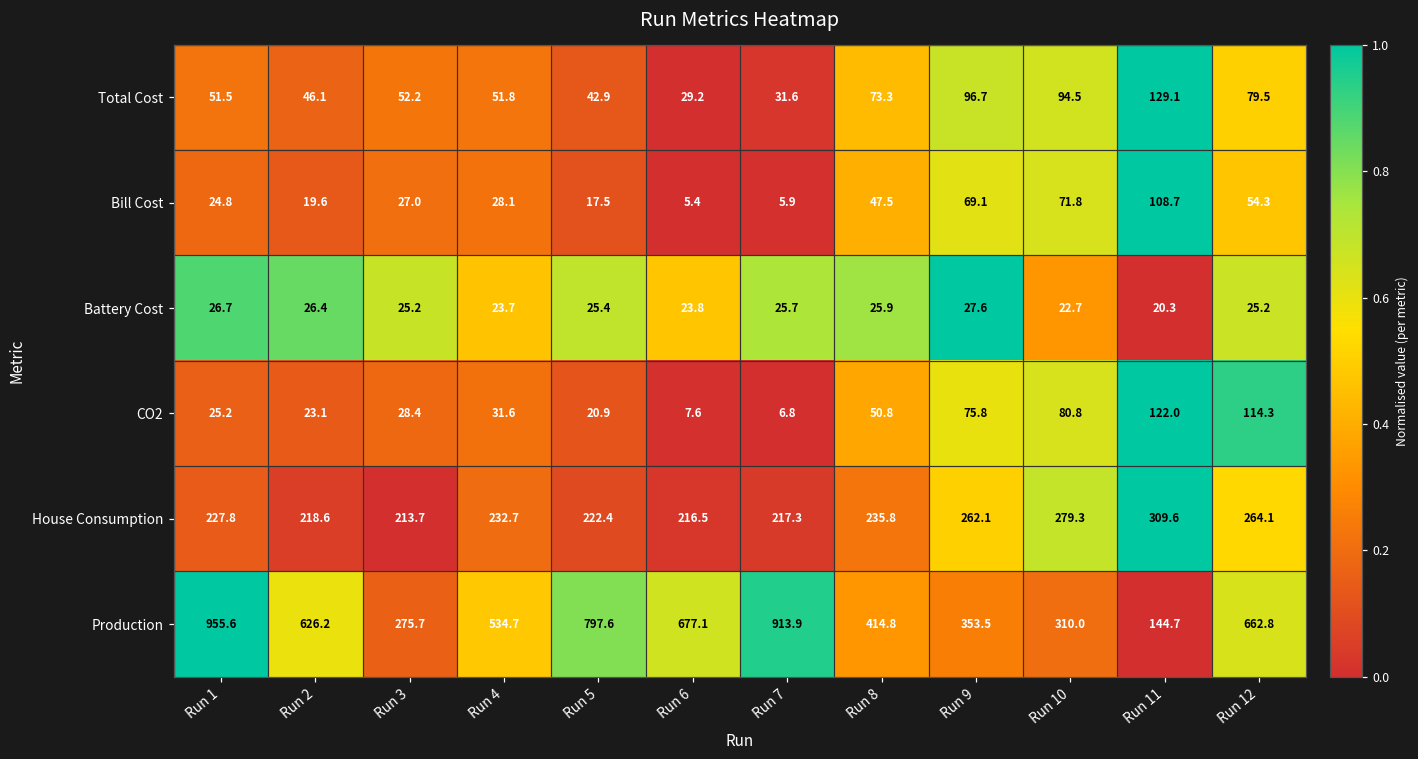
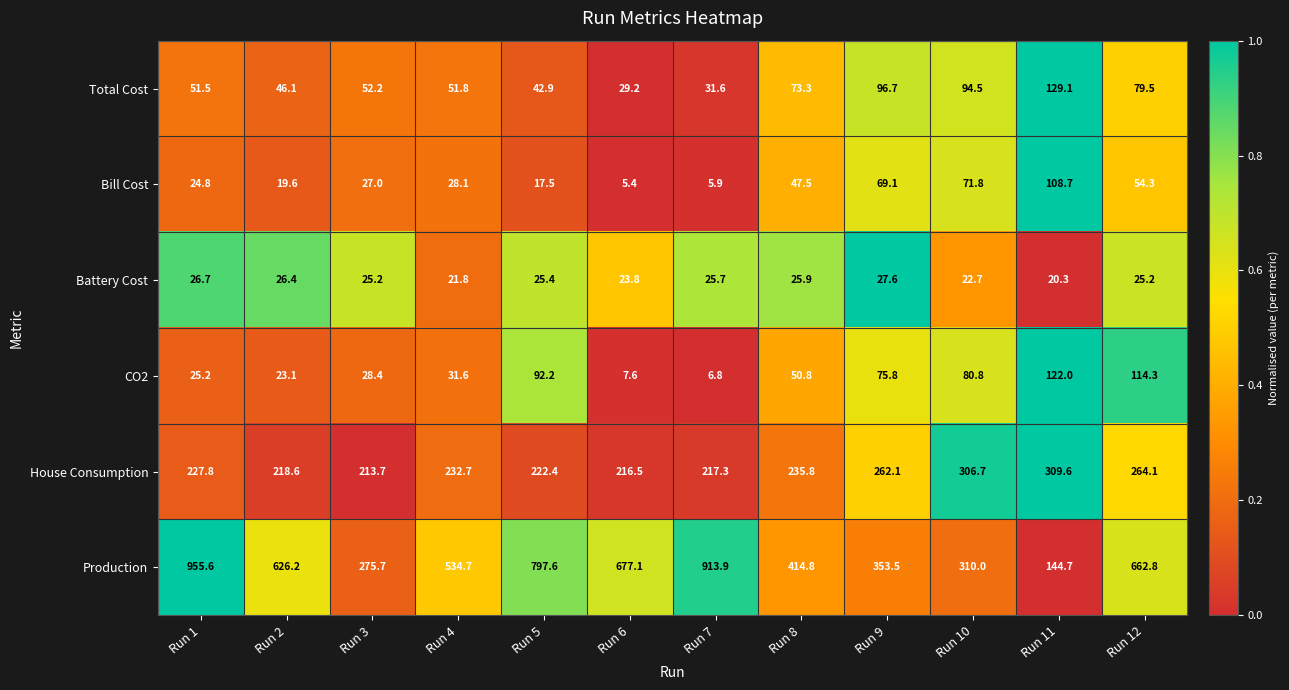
Battery Cost, Run 4: 23.7 -> 21.8
CO2, Run 5: 20.9 -> 92.2
House Consumption, Run 10: 279.3 -> 306.7
